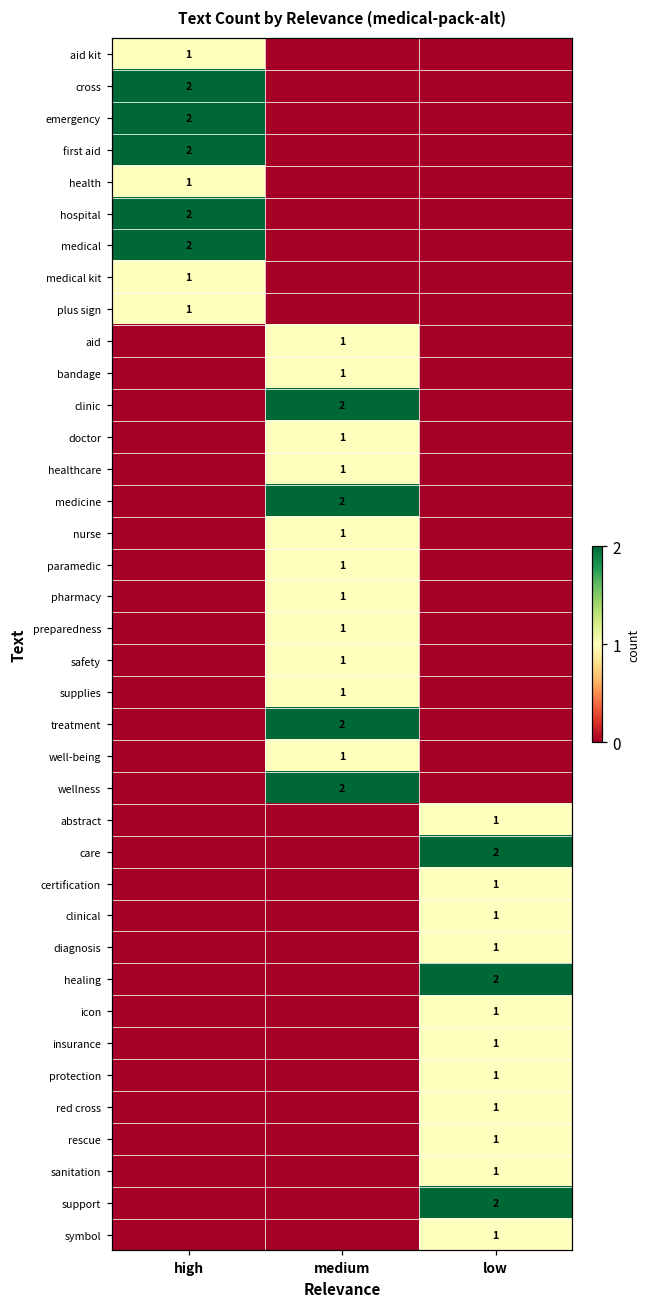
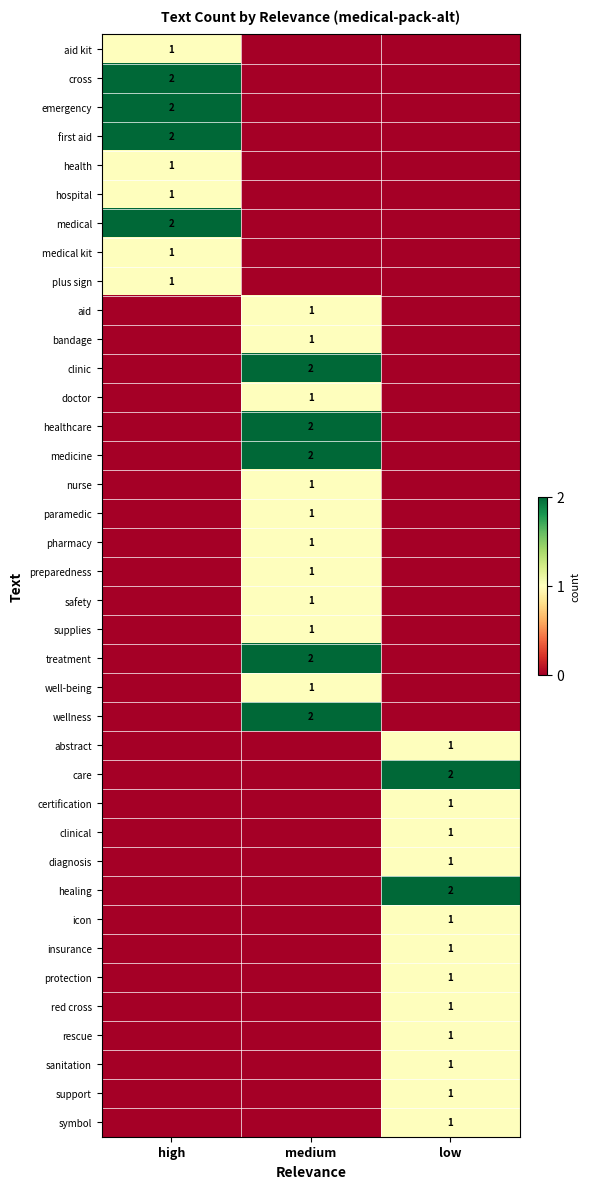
hospital, high: 2 -> 1
healthcare, medium: 1 -> 2
support, low: 2 -> 1
